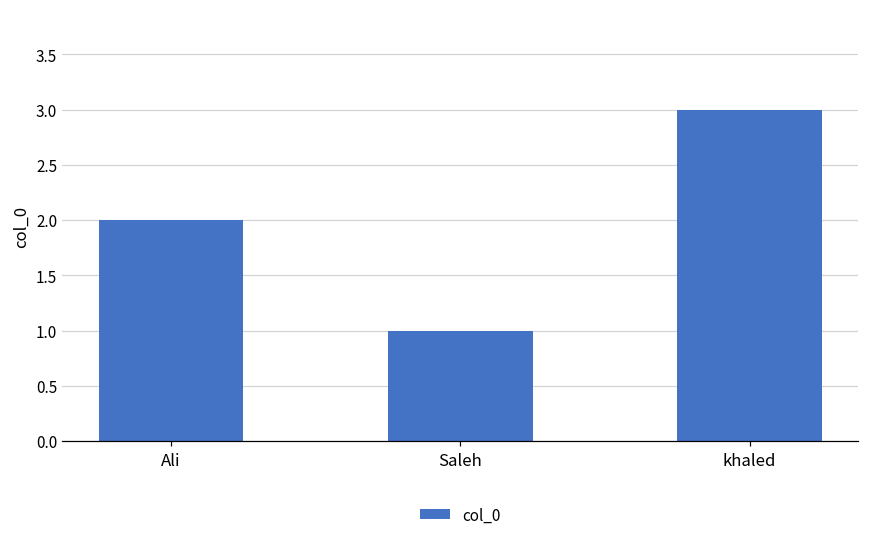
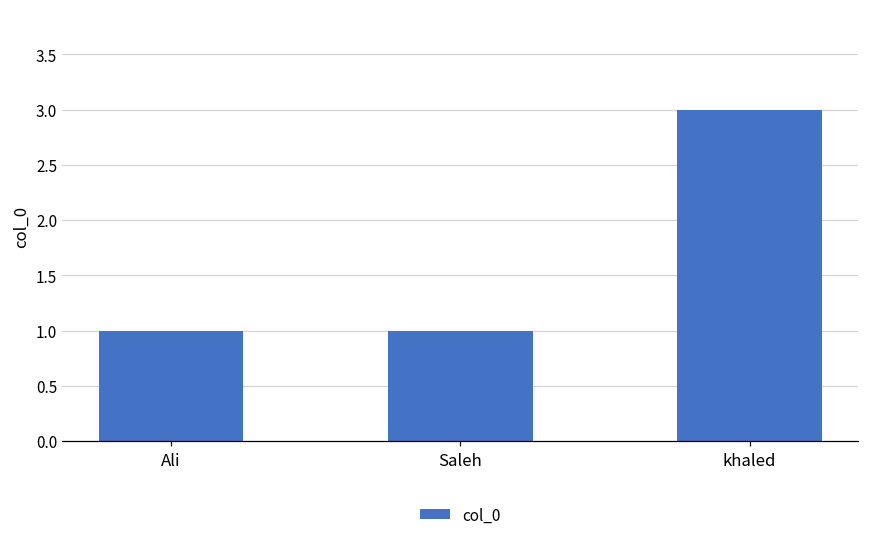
Ali: 2 -> 1
